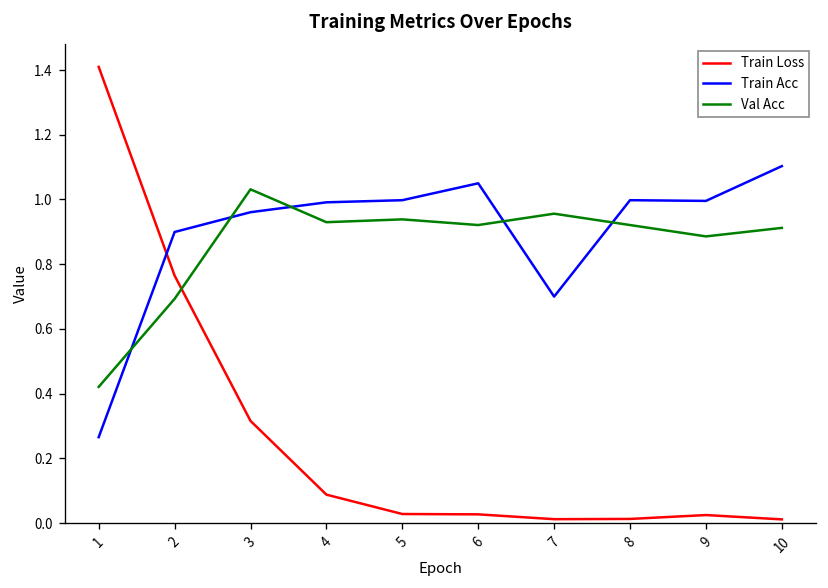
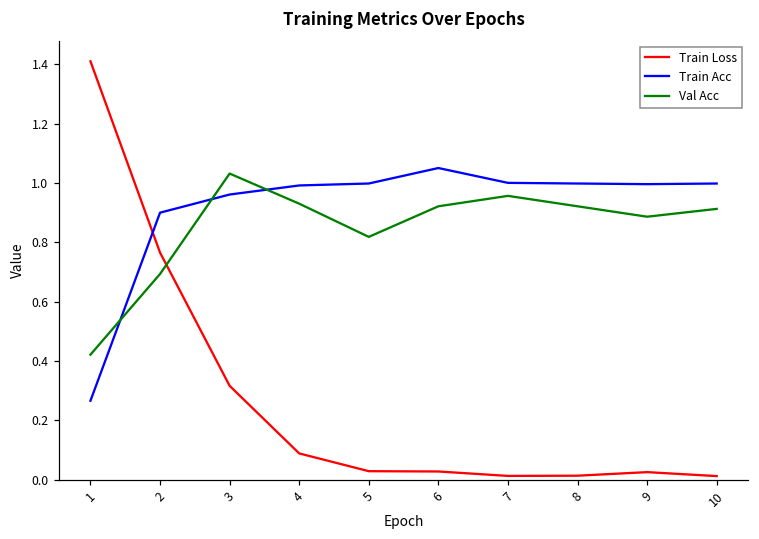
Val Acc, 5: 0.94 -> 0.82
Train Acc, 7: 0.7 -> 1.0
Train Acc, 10: 1.10 -> 1.00
